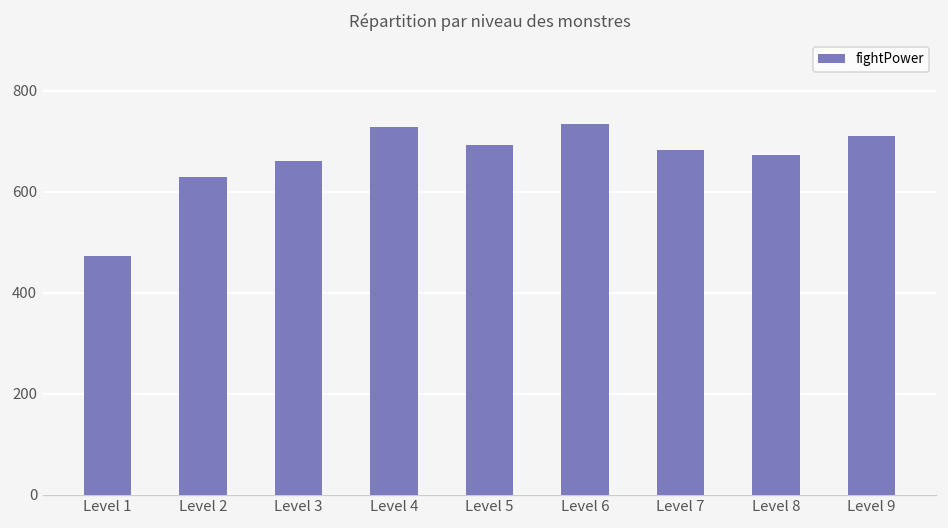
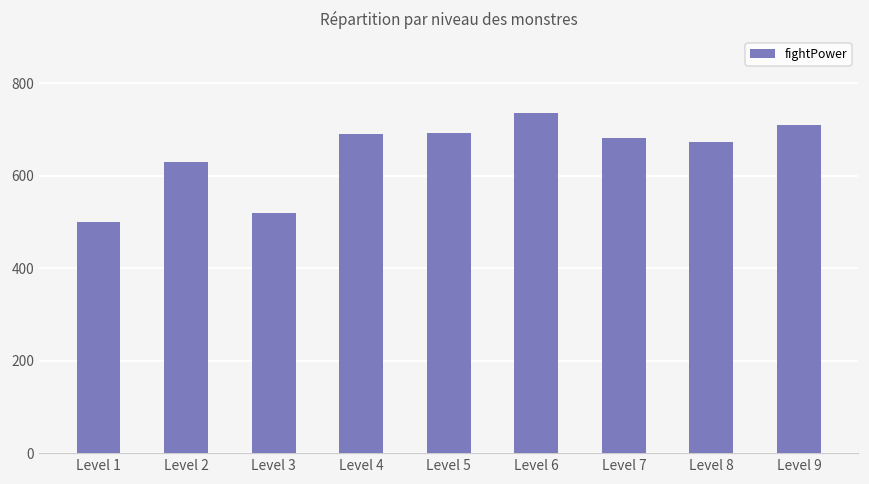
Level 1: 470 -> 500
Level 3: 660 -> 520
Level 4: 730 -> 690
